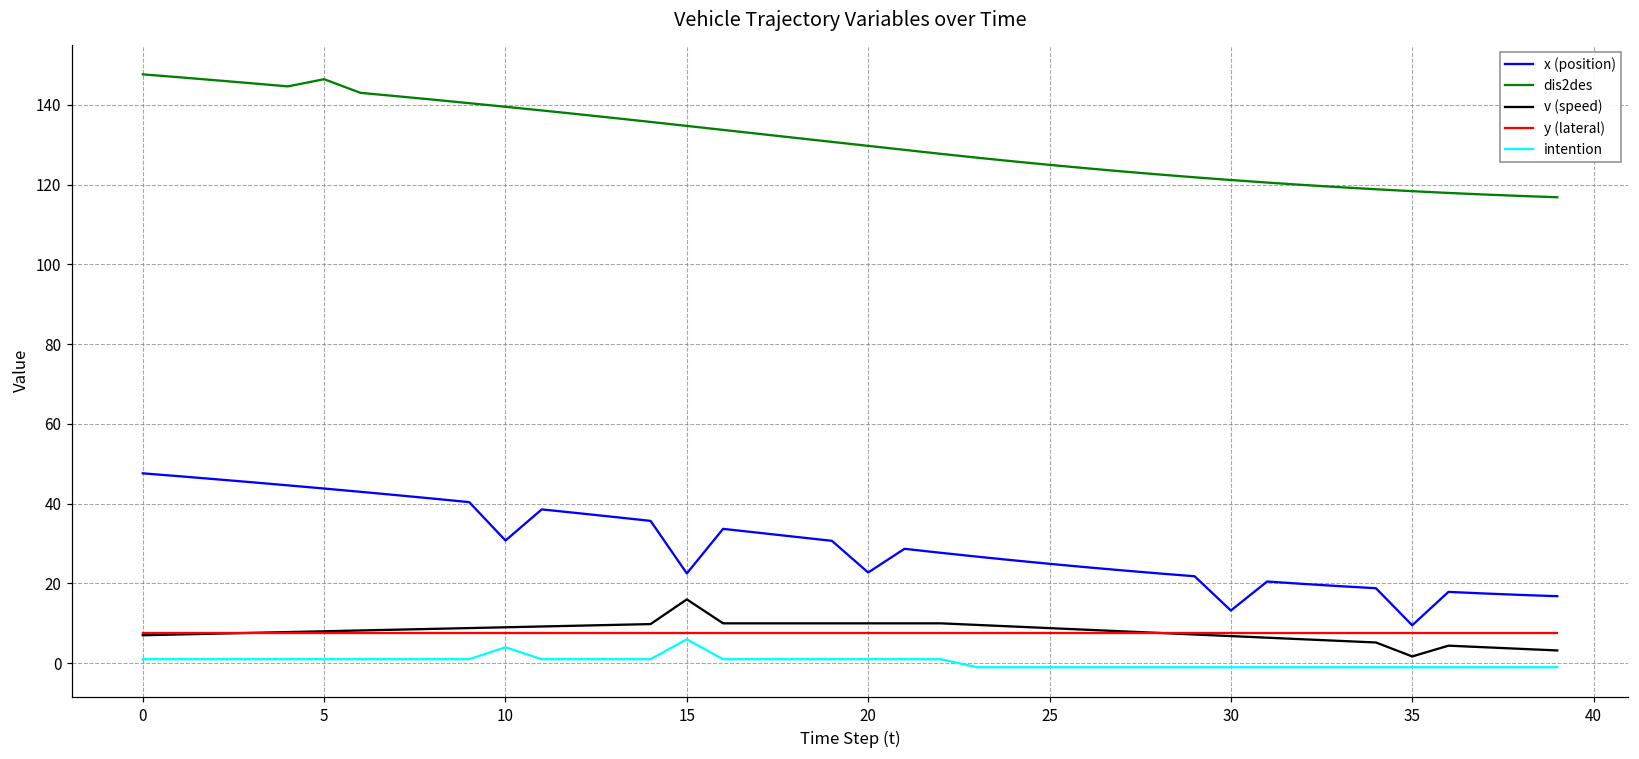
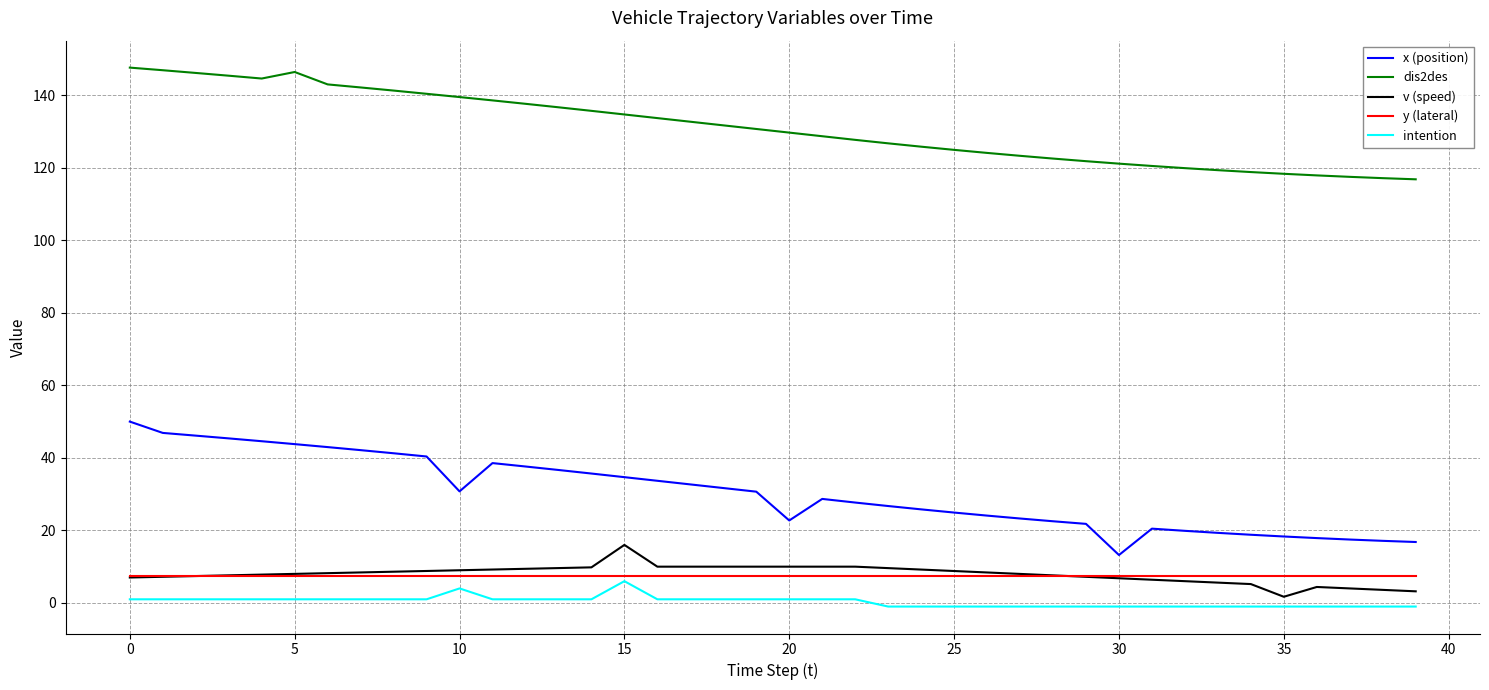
x (position), 0: 48 -> 50
x (position), 15: 23 -> 35
x (position), 35: 10 -> 18
